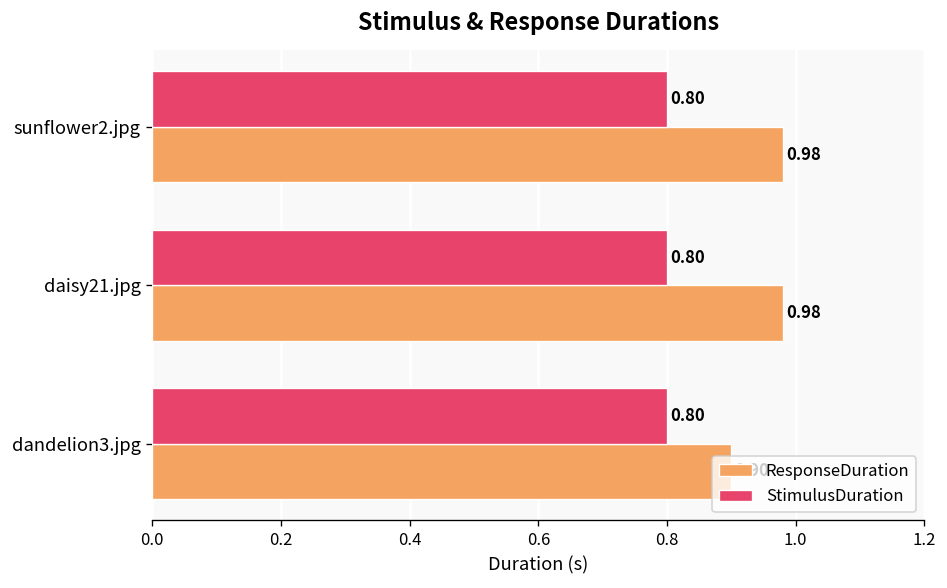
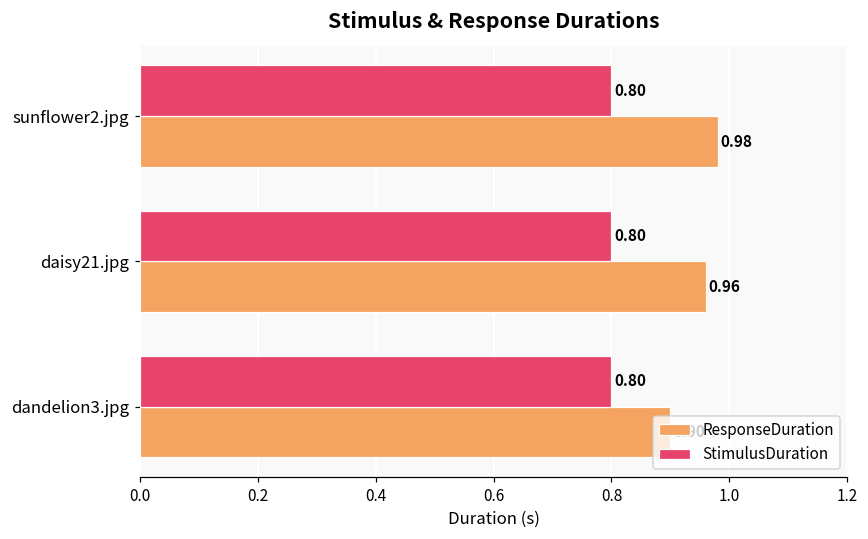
ResponseDuration, daisy21.jpg: 0.98 -> 0.96
